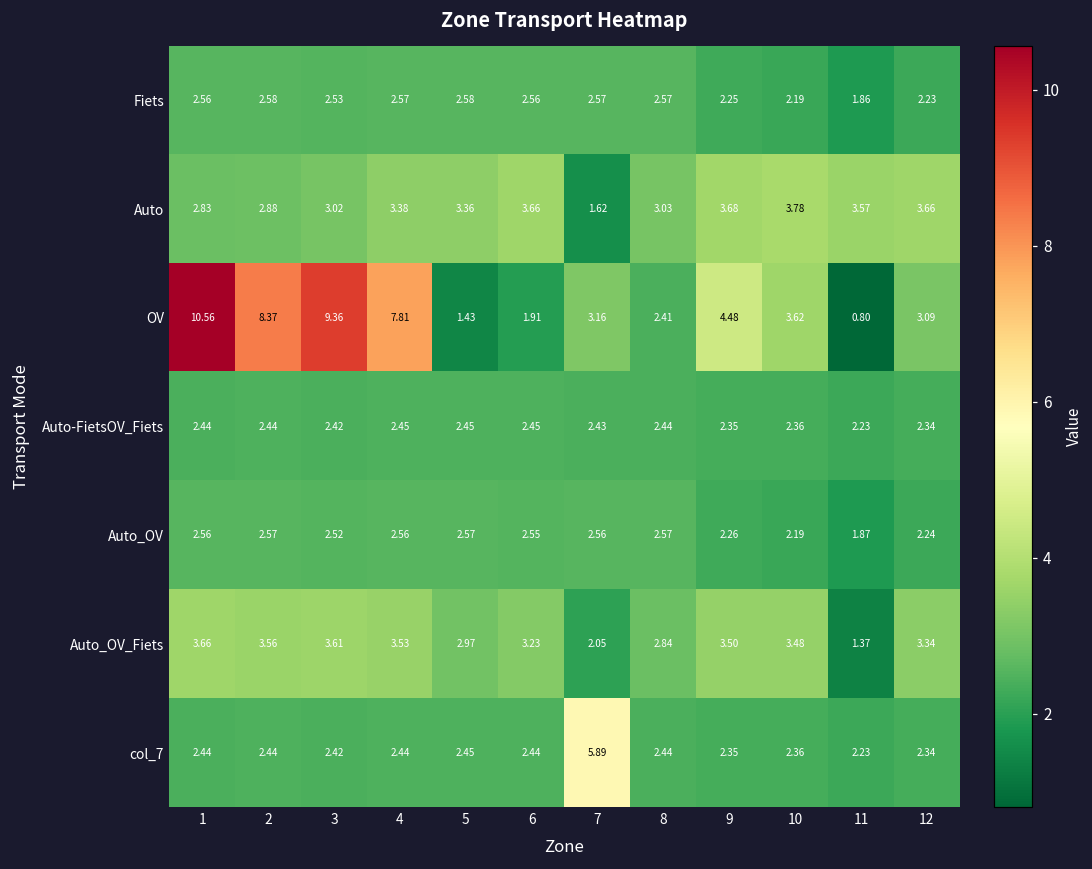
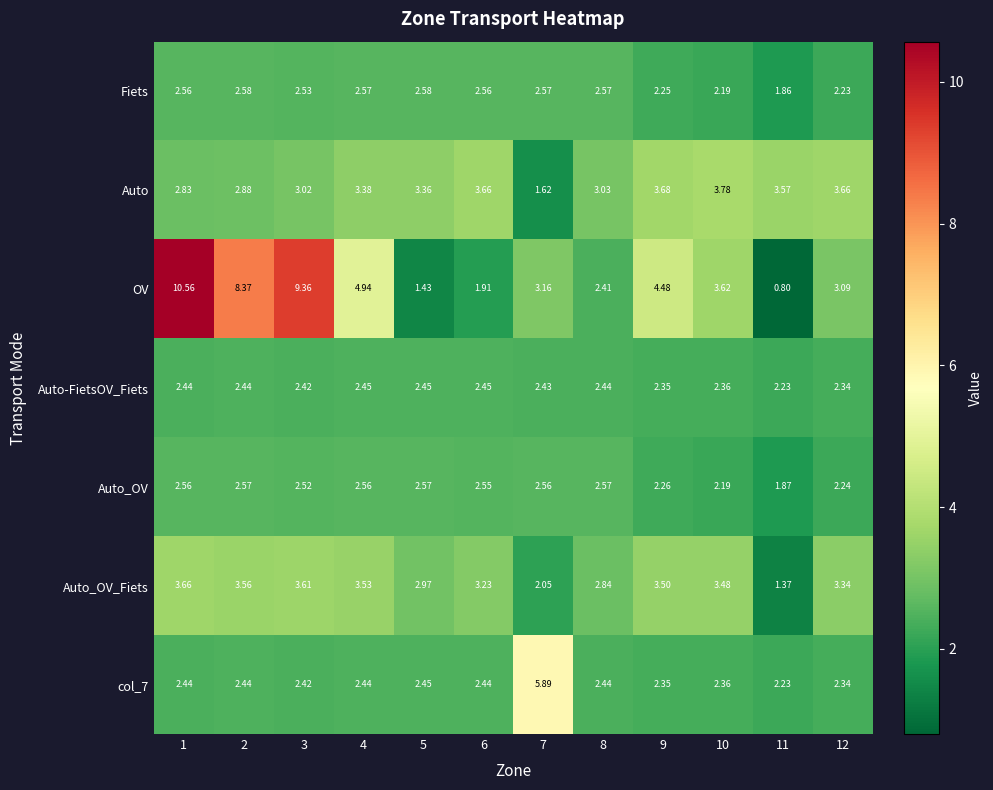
OV, 4: 7.81 -> 4.94
